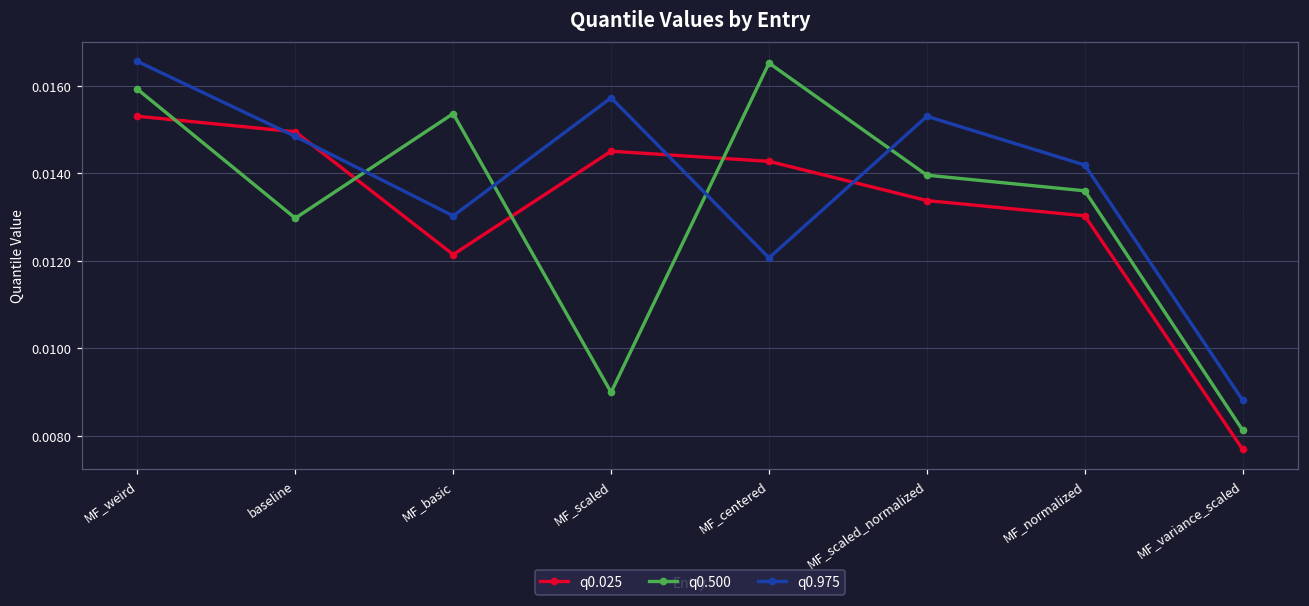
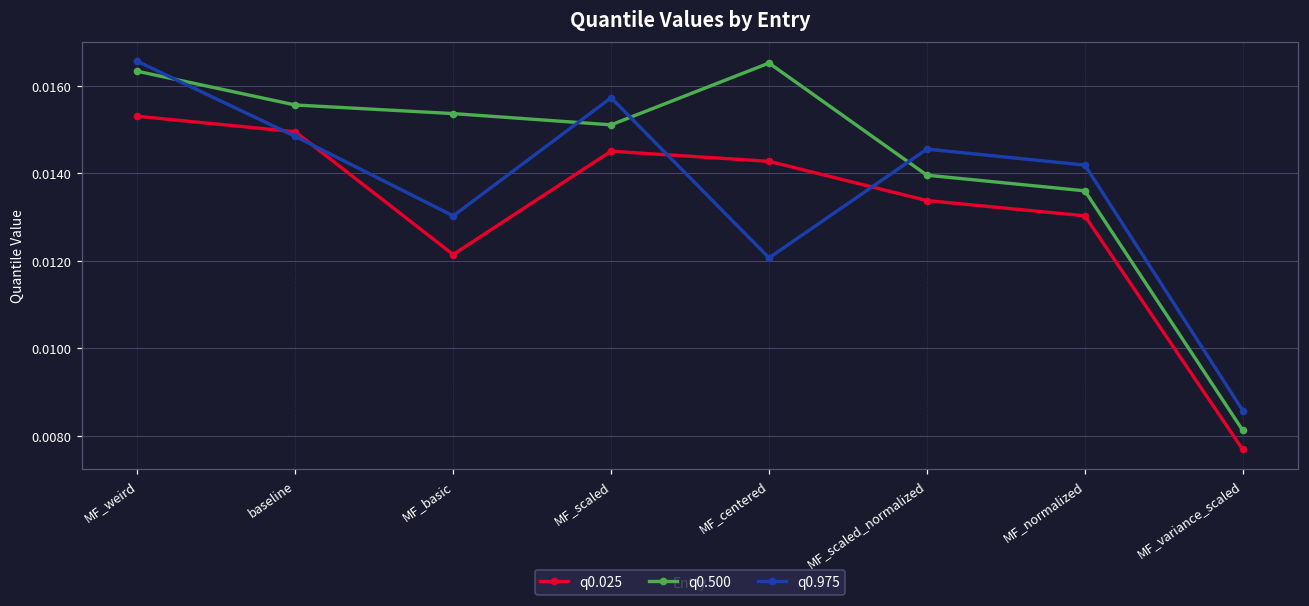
q0.500, MF_weird: 0.0159 -> 0.0163
q0.500, baseline: 0.0130 -> 0.0156
q0.500, MF_scaled: 0.0090 -> 0.0151
q0.975, MF_scaled_normalized: 0.0153 -> 0.0146
q0.975, MF_variance_scaled: 0.0088 -> 0.0086
